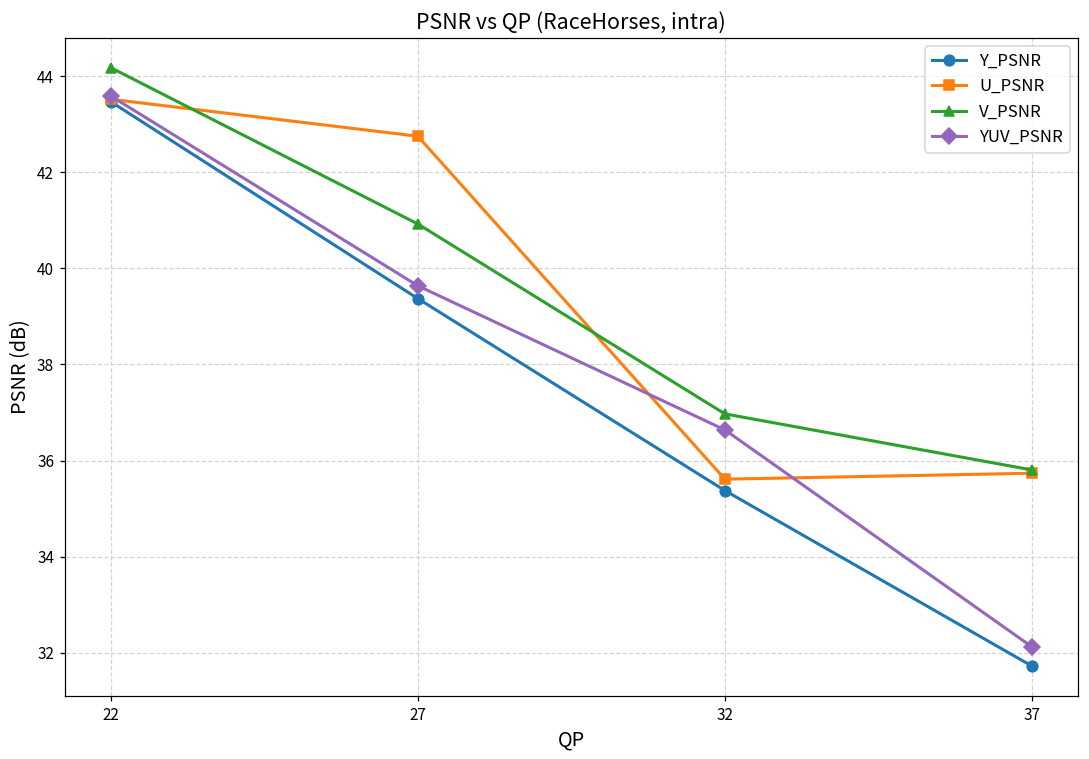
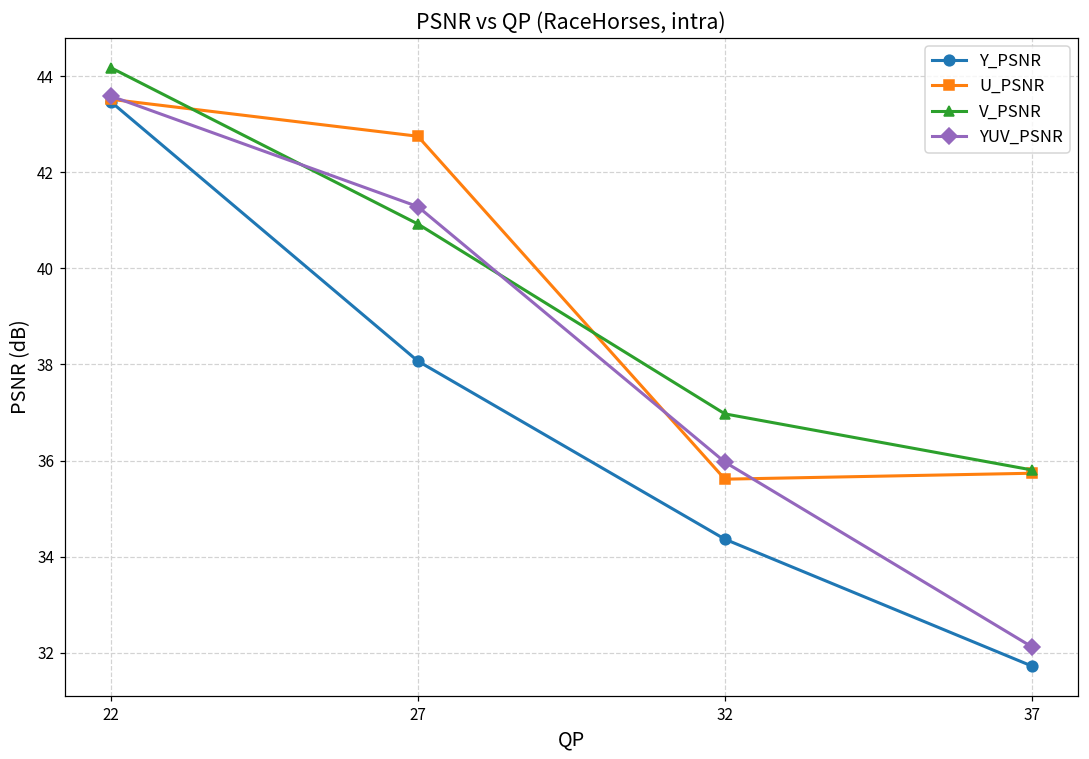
Y_PSNR, 27: 39.4 -> 38.1
YUV_PSNR, 27: 39.6 -> 41.3
Y_PSNR, 32: 35.4 -> 34.4
YUV_PSNR, 32: 36.6 -> 36.0
